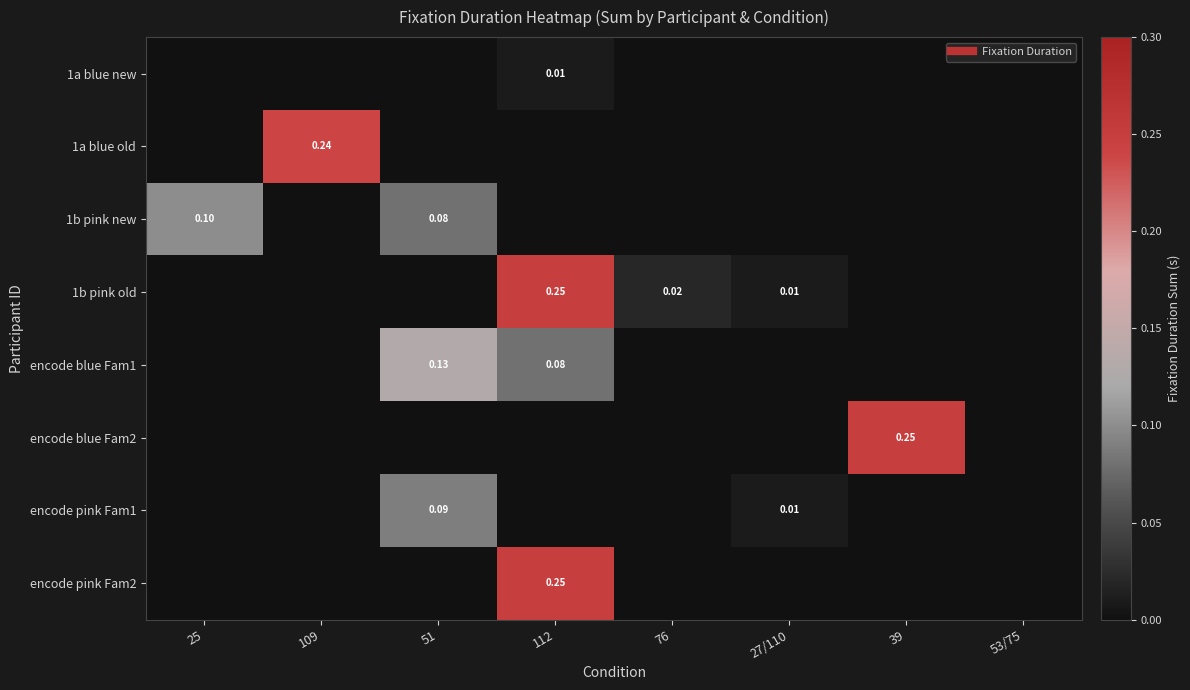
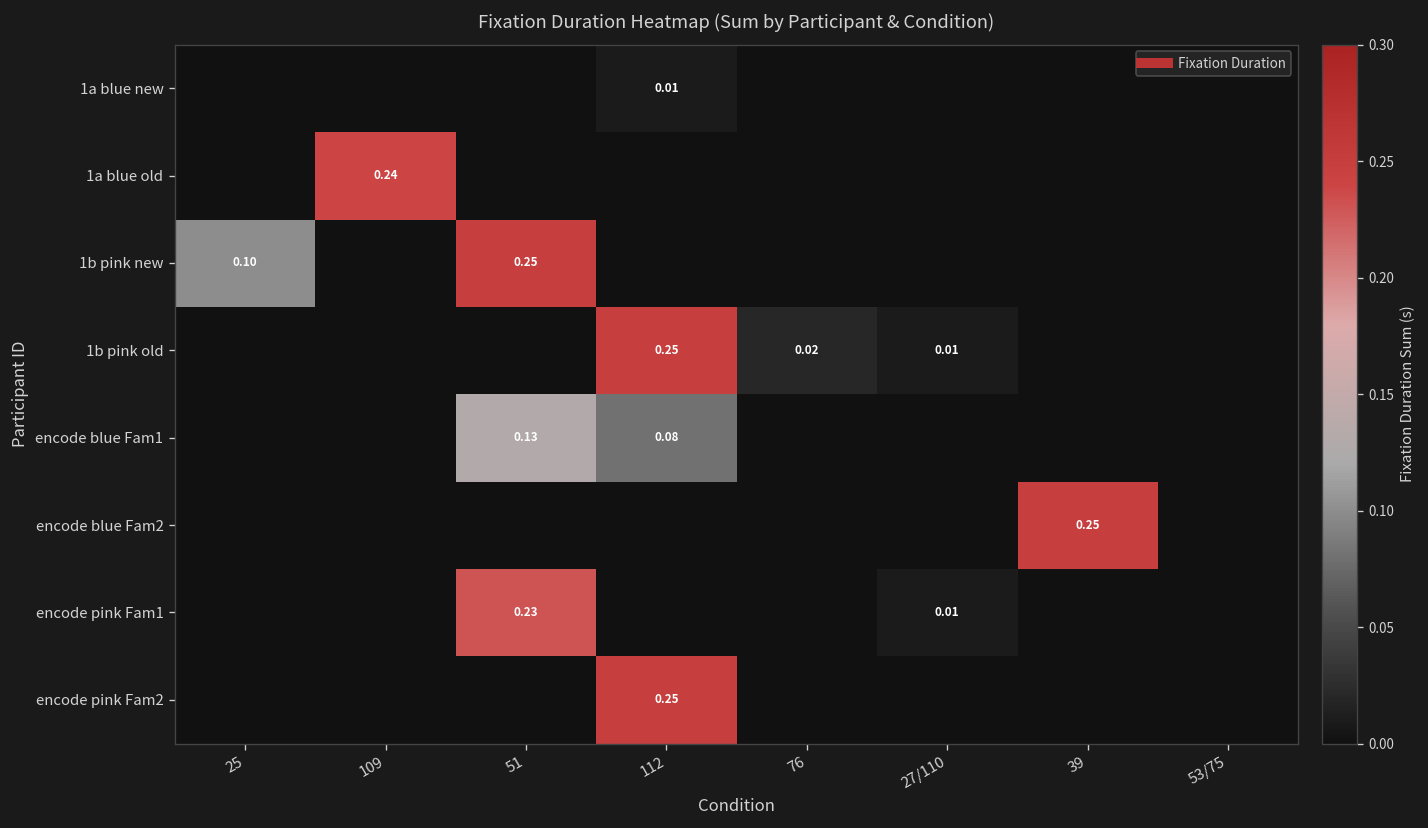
1b pink new, 51: 0.08 -> 0.25
encode pink Fam1, 51: 0.09 -> 0.23
